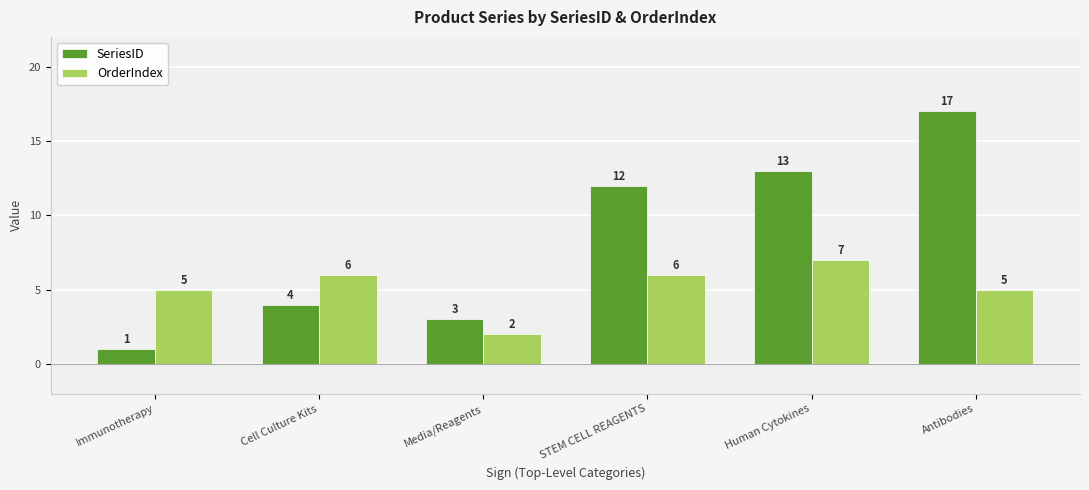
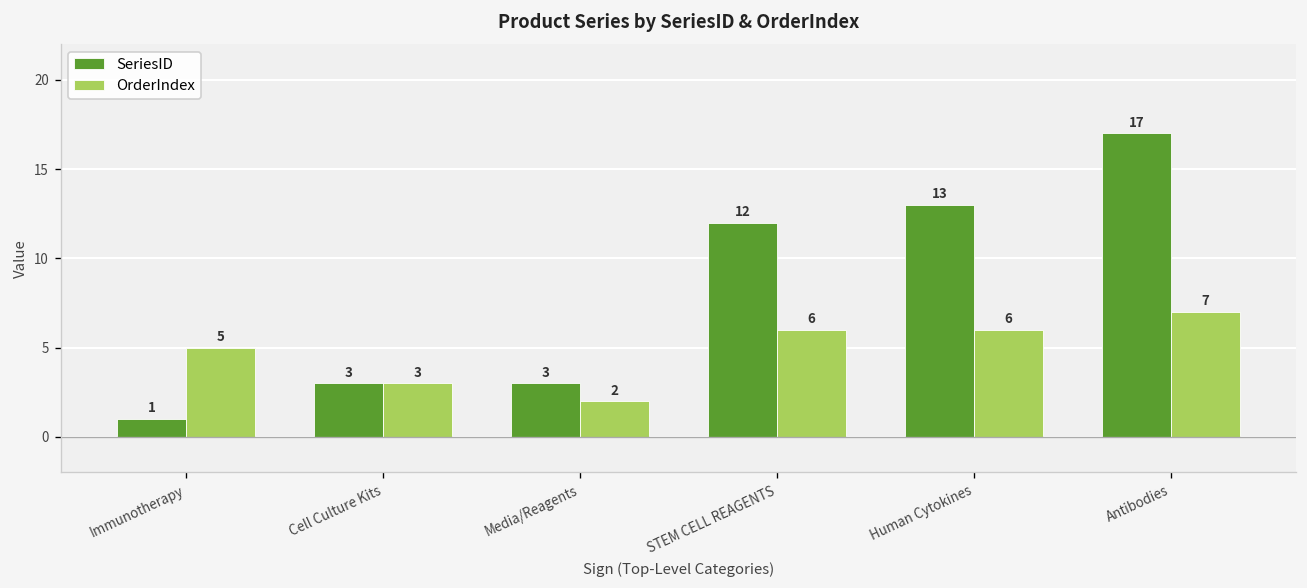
SeriesID, Cell Culture Kits: 4 -> 3
OrderIndex, Cell Culture Kits: 6 -> 3
OrderIndex, Human Cytokines: 7 -> 6
OrderIndex, Antibodies: 5 -> 7
